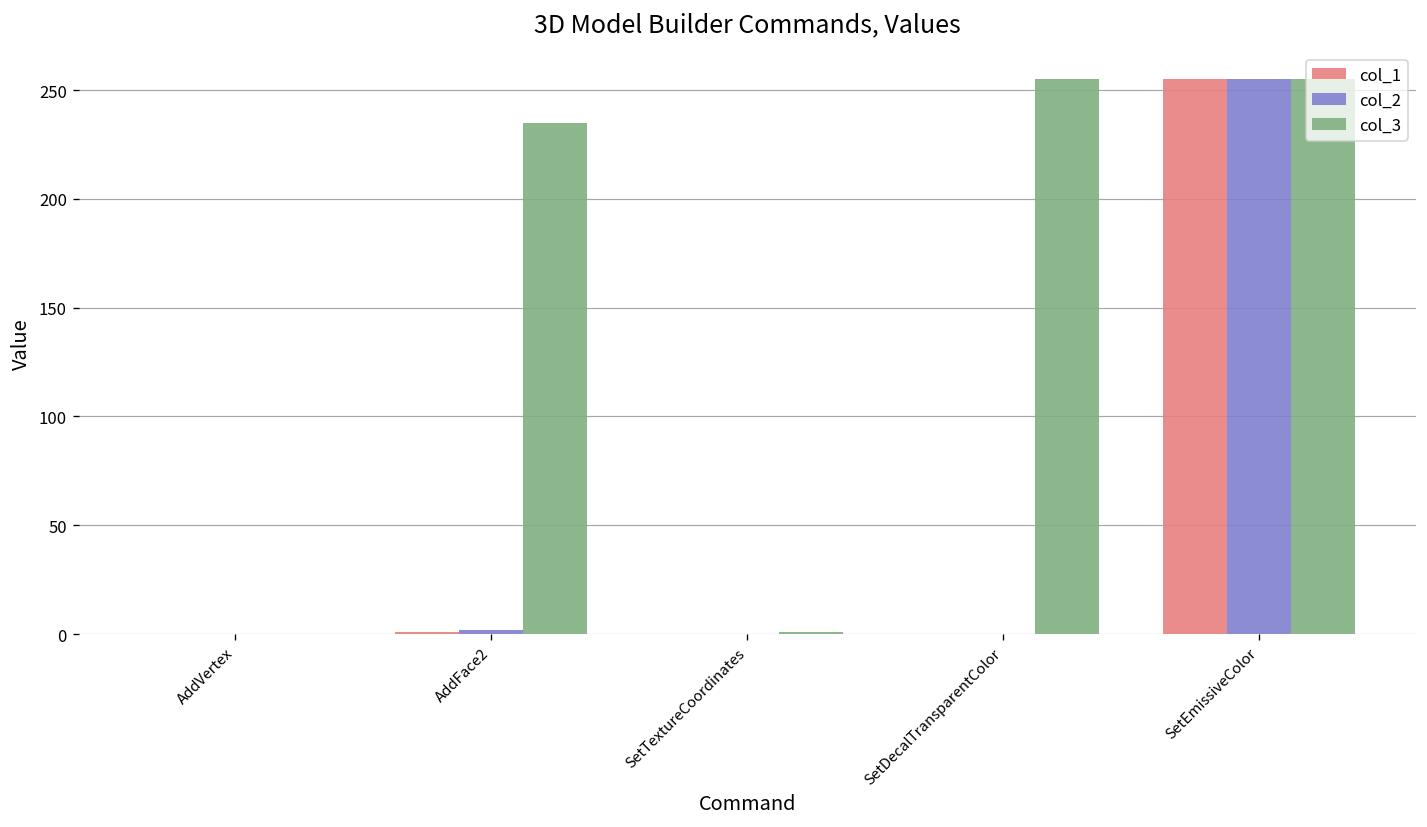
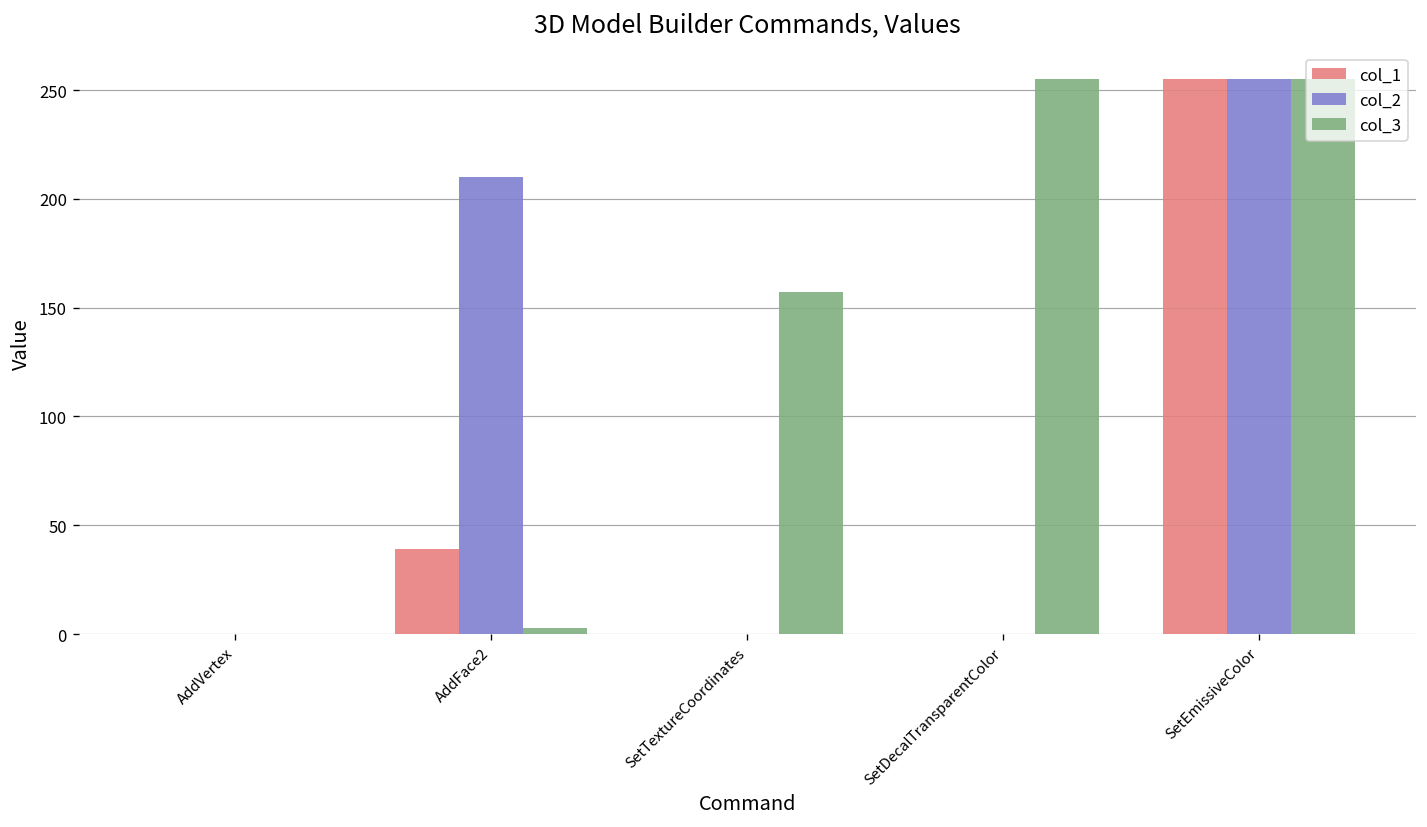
col_1, AddFace2: 1 -> 39
col_2, AddFace2: 2 -> 210
col_3, AddFace2: 235 -> 3
col_3, SetTextureCoordinates: 1 -> 157
